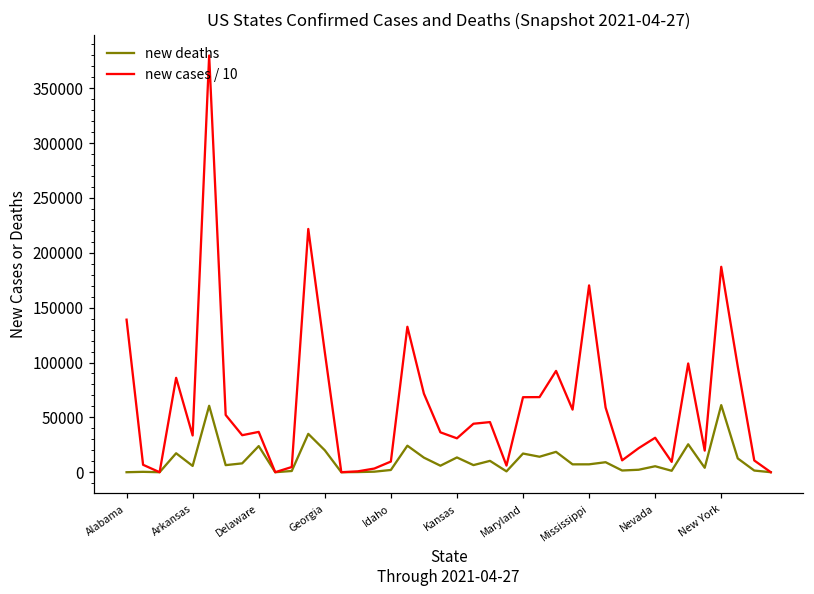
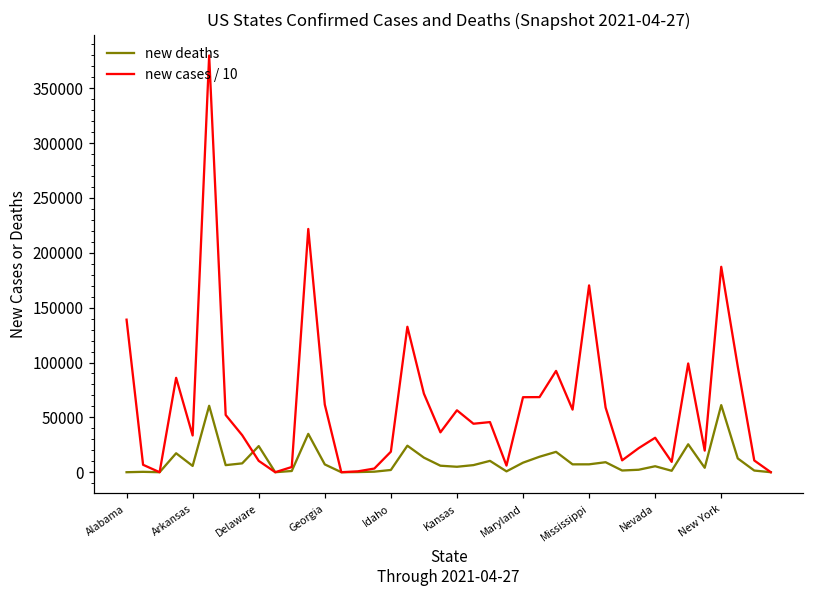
new cases / 10, Delaware: 40000 -> 10000
new deaths, Georgia: 20000 -> 10000
new cases / 10, Georgia: 110000 -> 60000
new cases / 10, Idaho: 10000 -> 20000
new deaths, Kansas: 10000 -> 0
new cases / 10, Kansas: 30000 -> 60000
new deaths, Maryland: 20000 -> 10000
